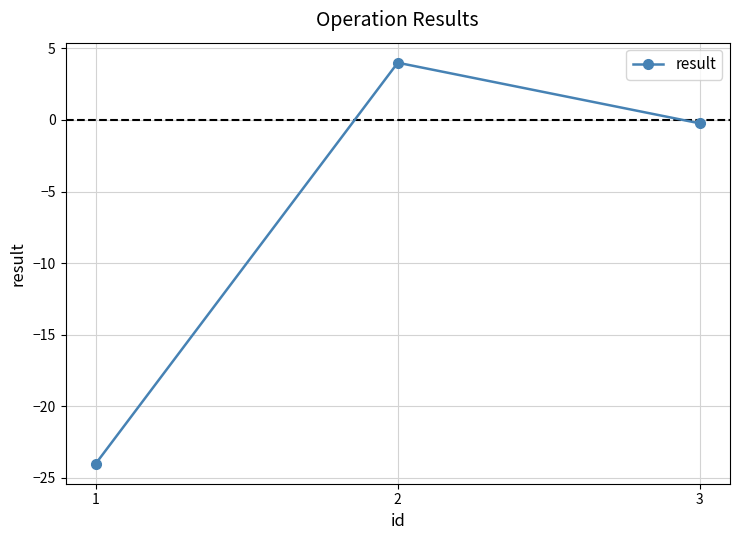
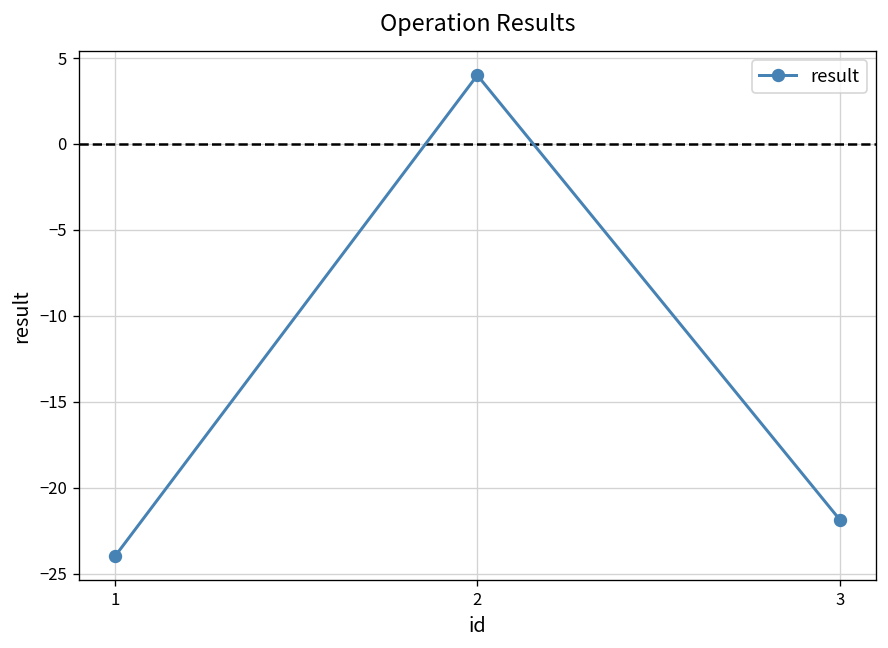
3: -0.2 -> -21.9
